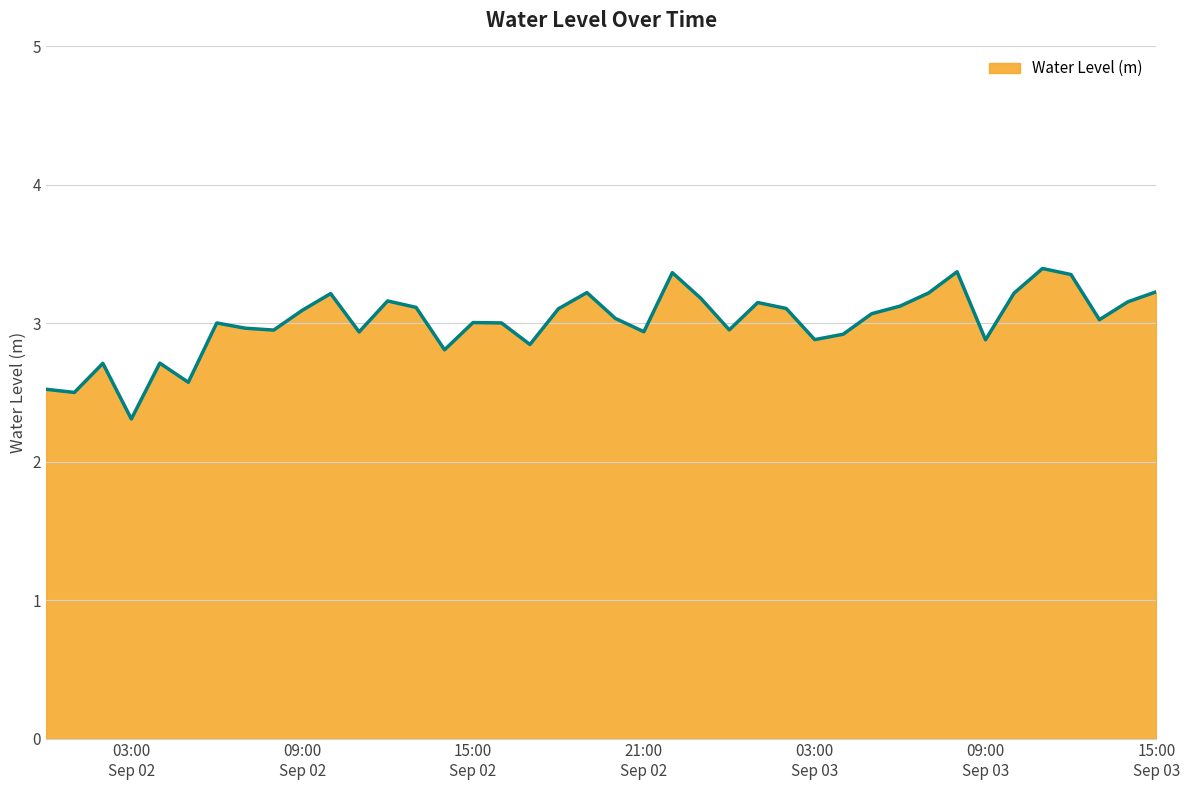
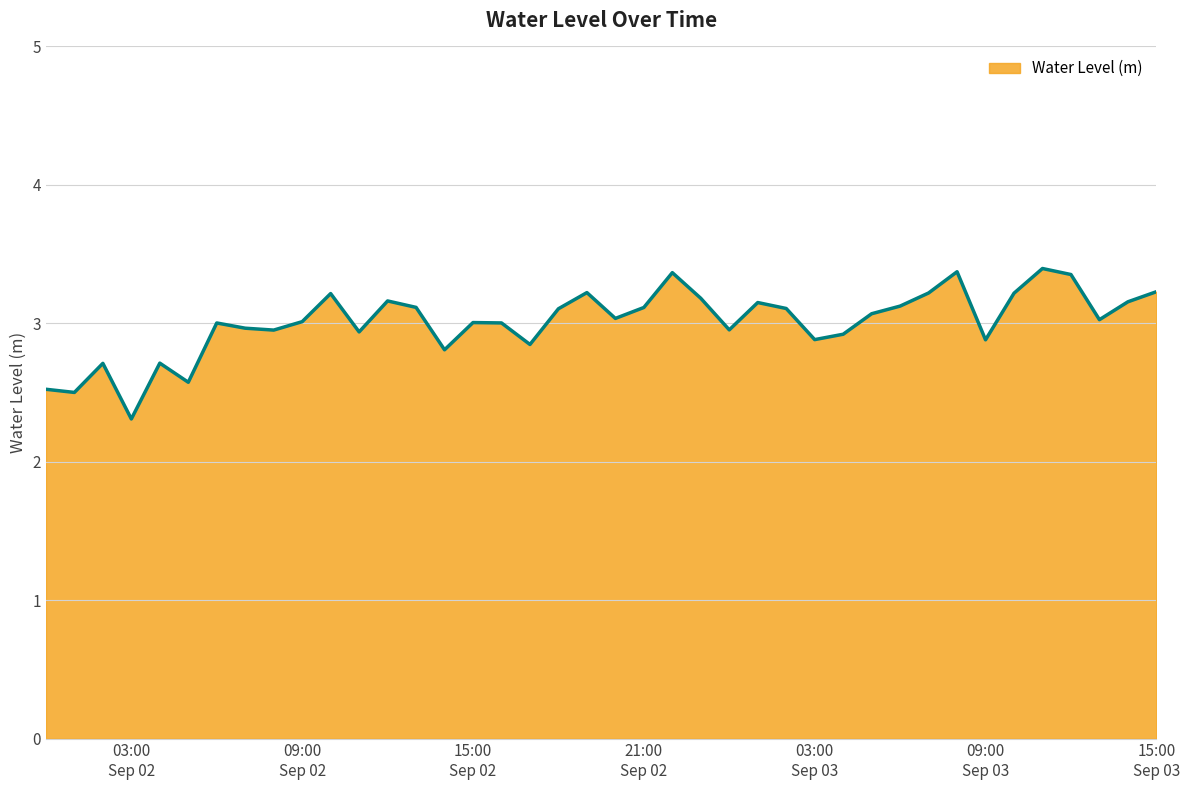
09:00 Sep 02: 3.09 -> 3.01
21:00 Sep 02: 2.94 -> 3.11
